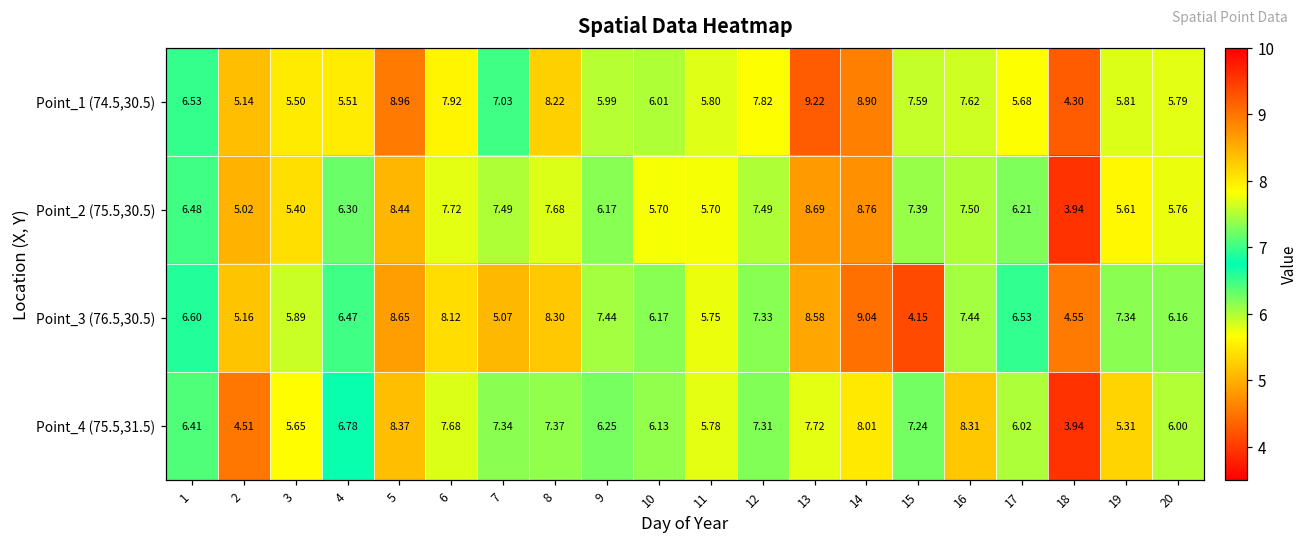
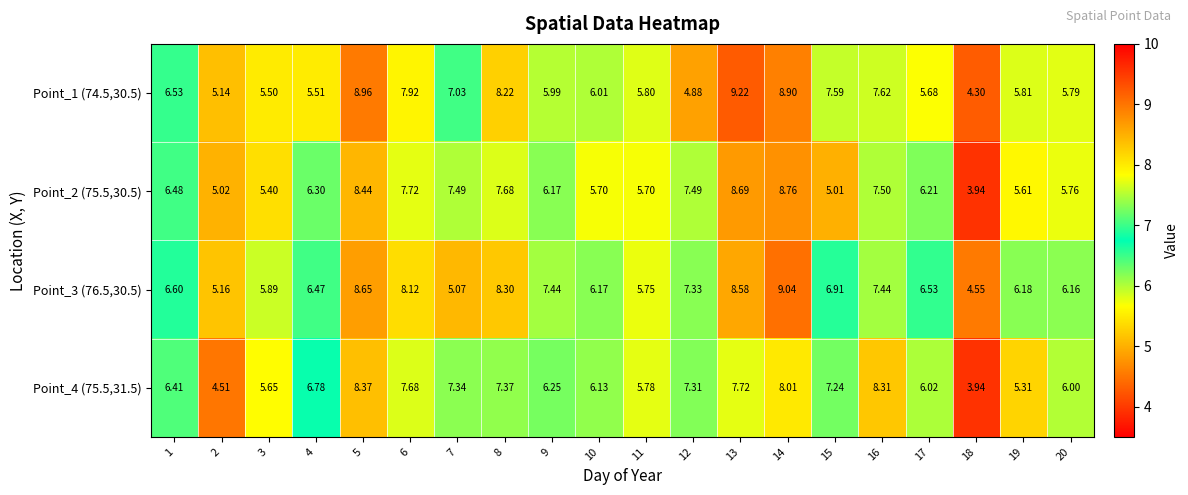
Point_1 (74.5,30.5), 12: 7.82 -> 4.88
Point_2 (75.5,30.5), 15: 7.39 -> 5.01
Point_3 (76.5,30.5), 15: 4.15 -> 6.91
Point_3 (76.5,30.5), 19: 7.34 -> 6.18
